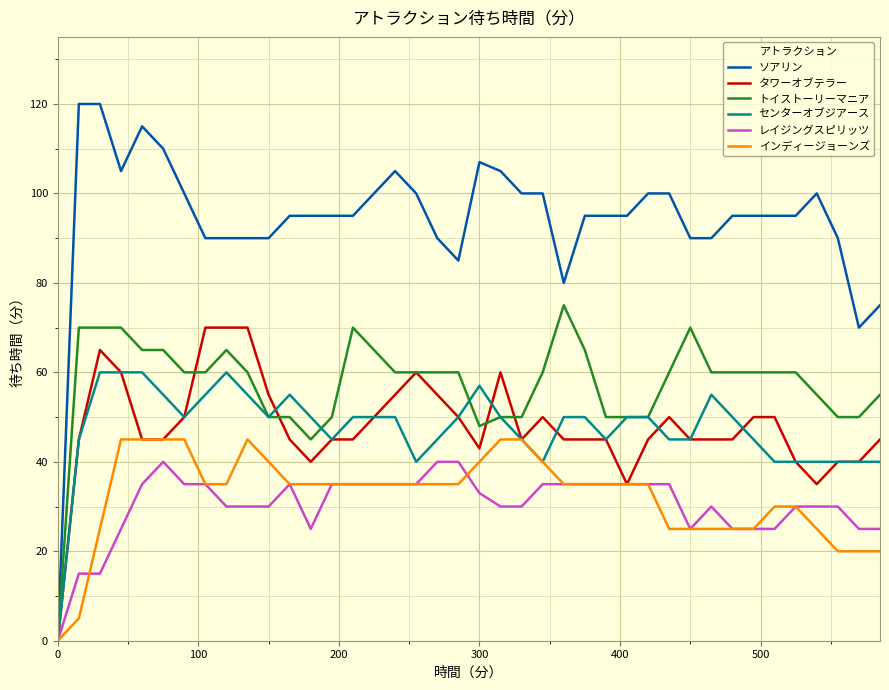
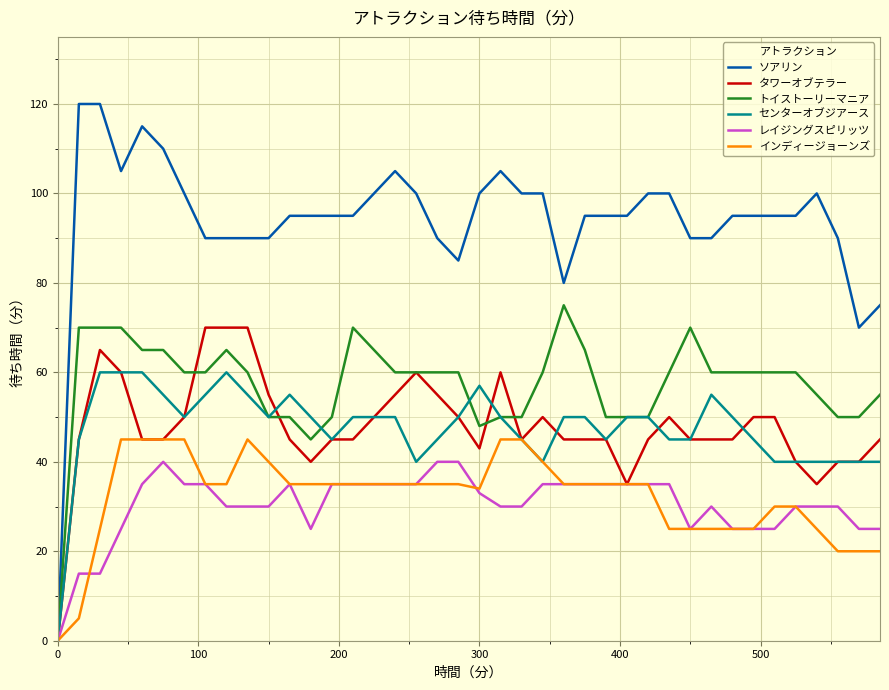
ソアリン, 300: 107 -> 100
インディージョーンズ, 300: 40 -> 34
